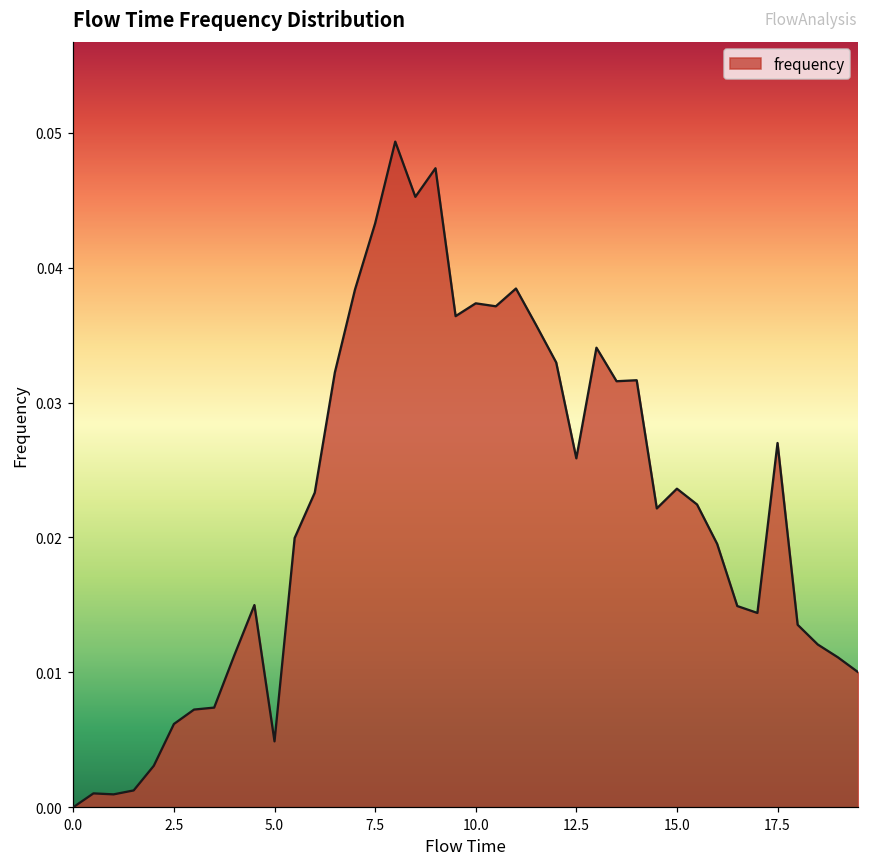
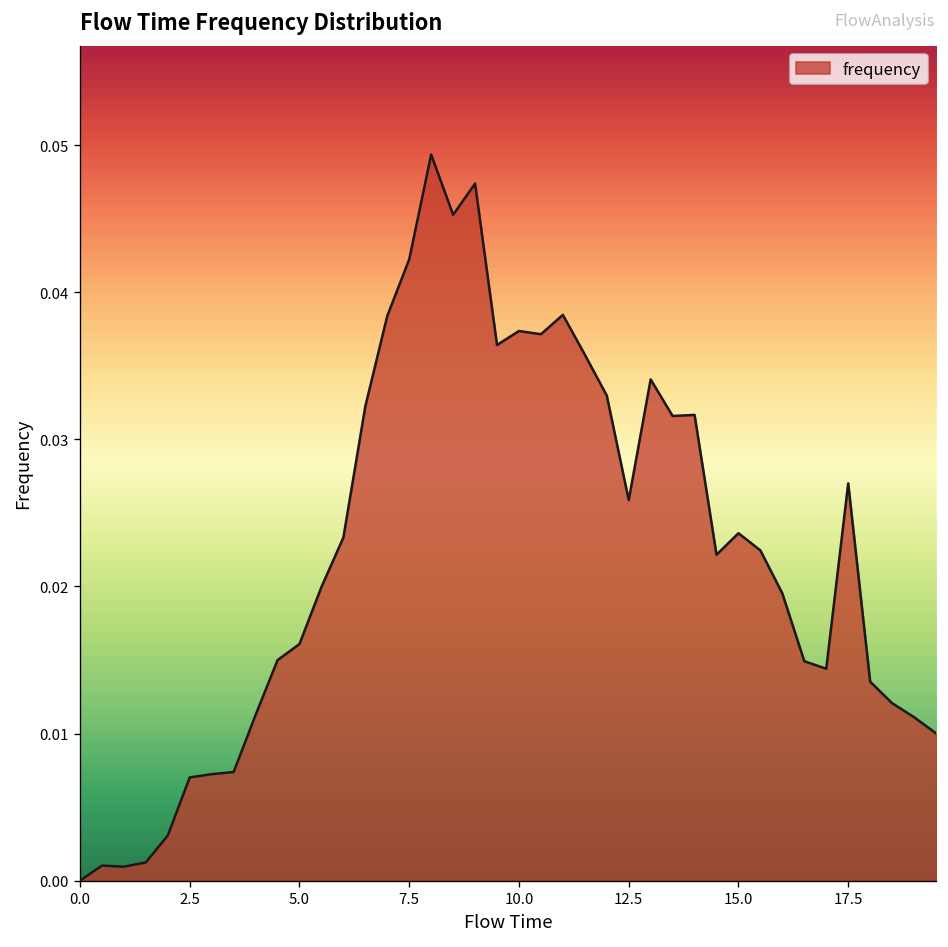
2.5: 0.0062 -> 0.0070
5.0: 0.0049 -> 0.0161
7.5: 0.0433 -> 0.0422
